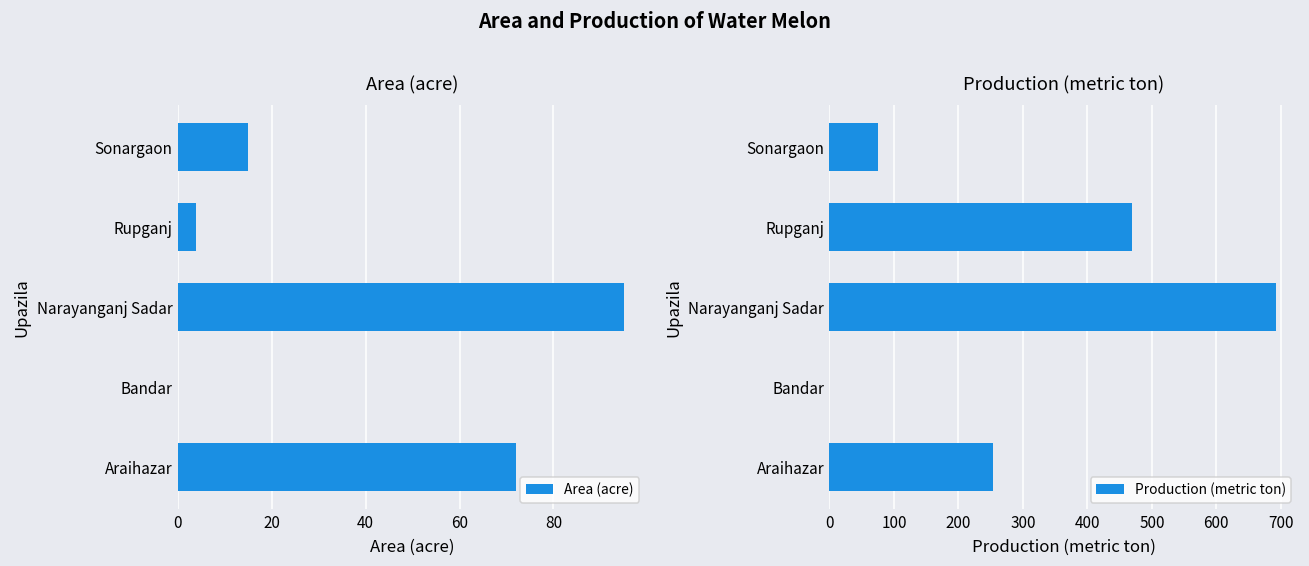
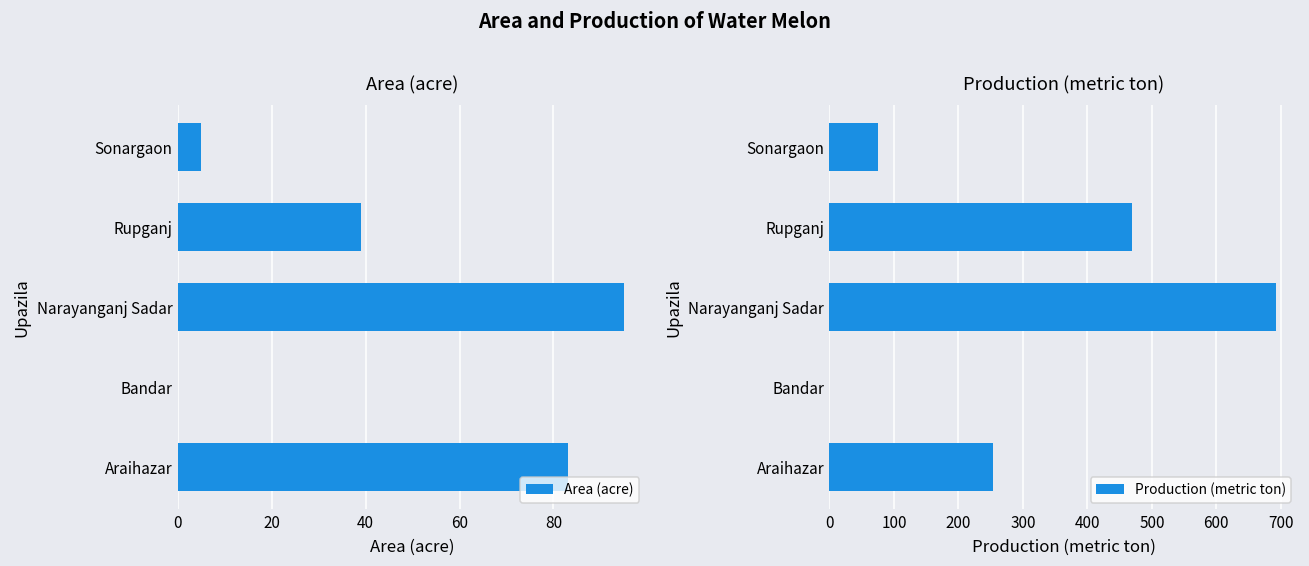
Area (acre), Sonargaon: 15 -> 5
Area (acre), Rupganj: 4 -> 39
Area (acre), Araihazar: 72 -> 83
